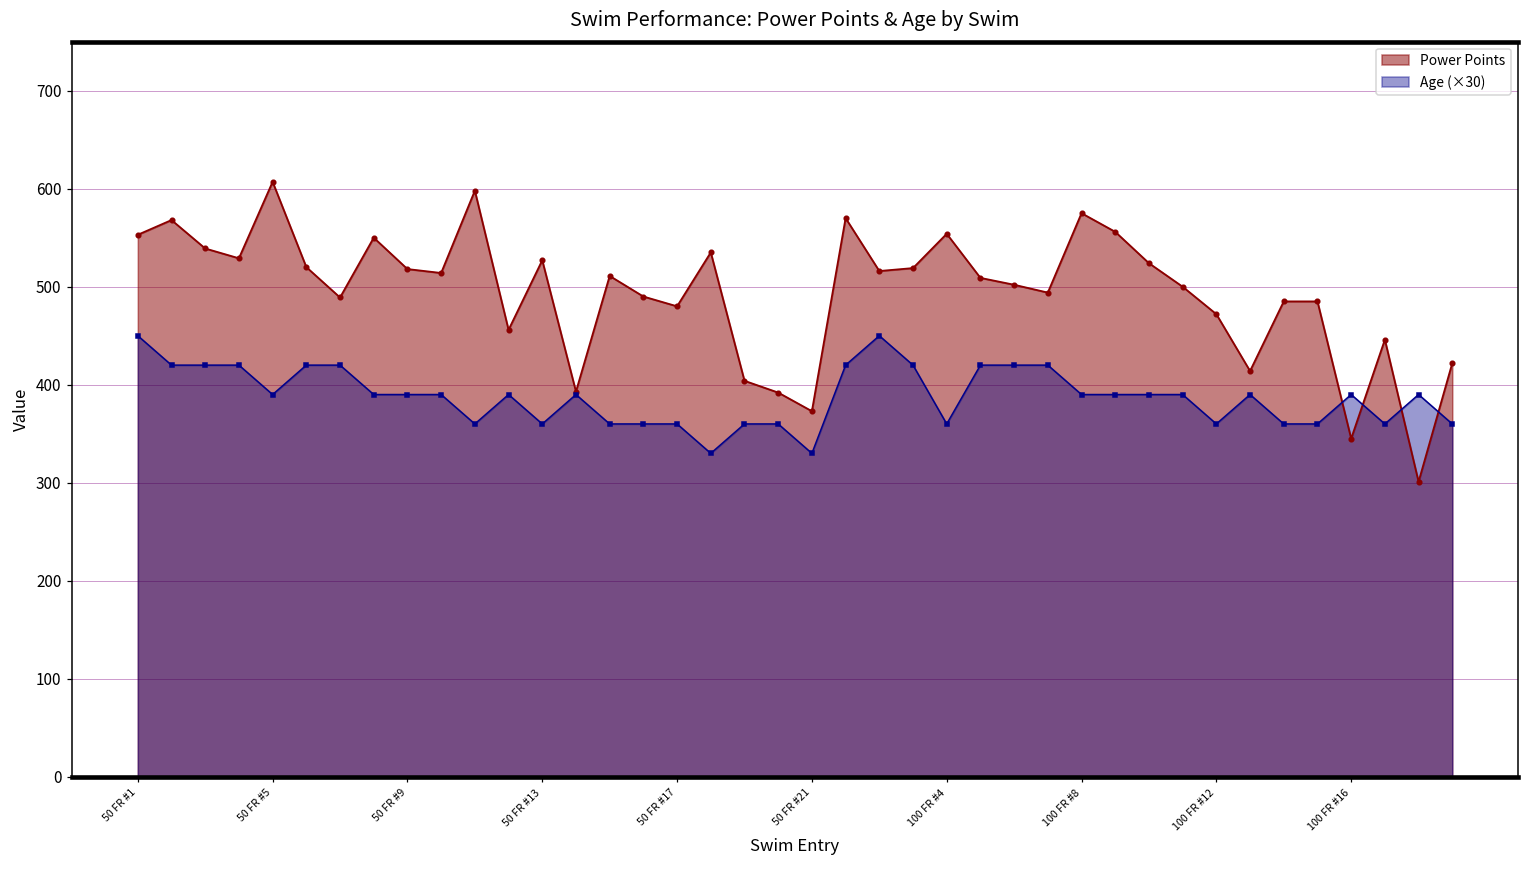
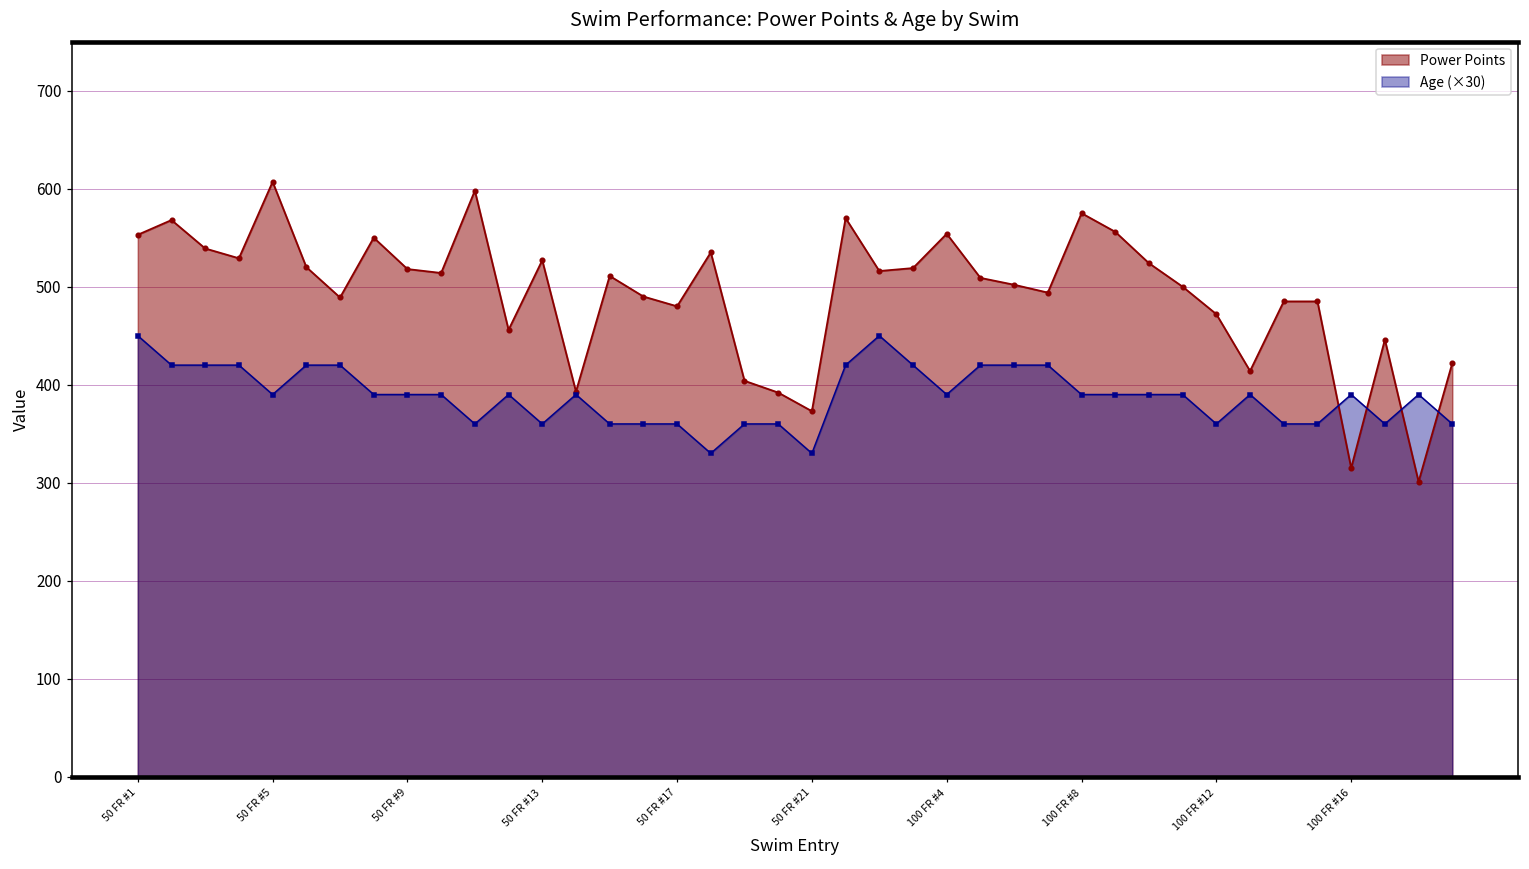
Age (×30), 100 FR #4: 360 -> 390
Power Points, 100 FR #16: 350 -> 320
